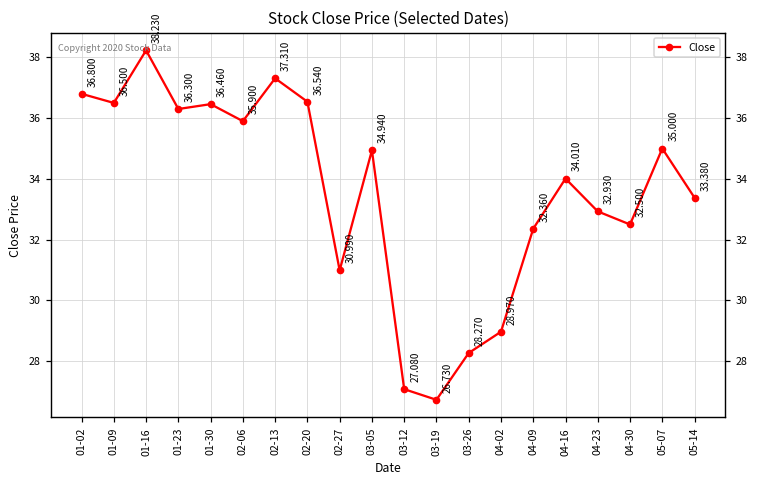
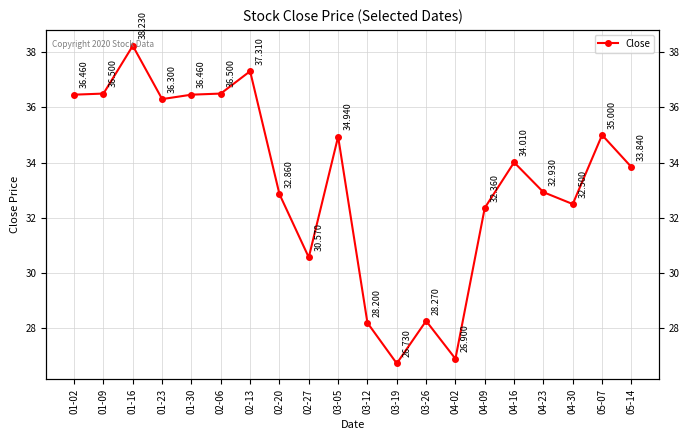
01-02: 36.800 -> 36.460
02-06: 35.900 -> 36.500
02-20: 36.540 -> 32.860
02-27: 30.990 -> 30.570
03-12: 27.080 -> 28.200
04-02: 28.970 -> 26.900
05-14: 33.380 -> 33.840
